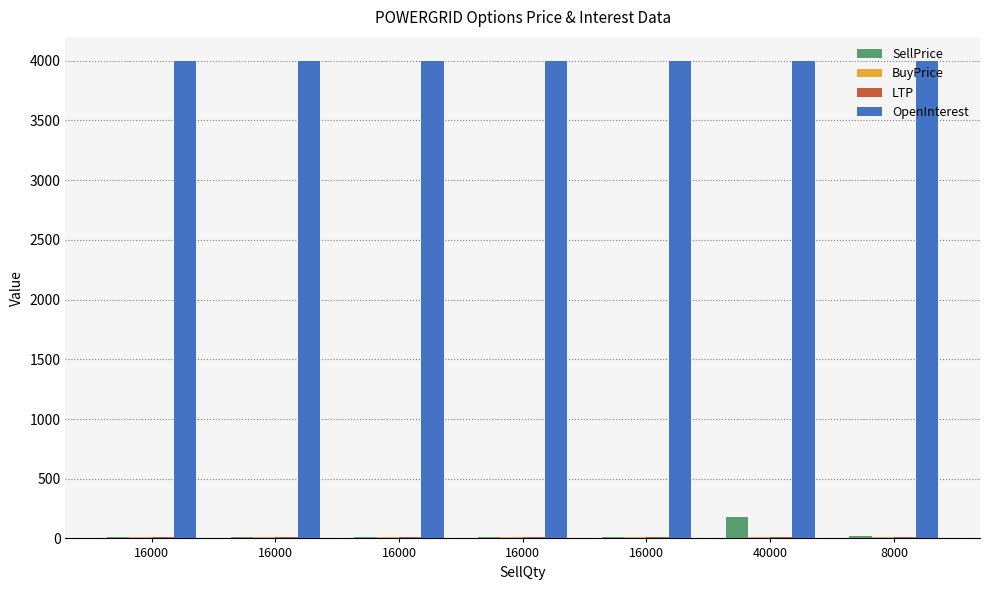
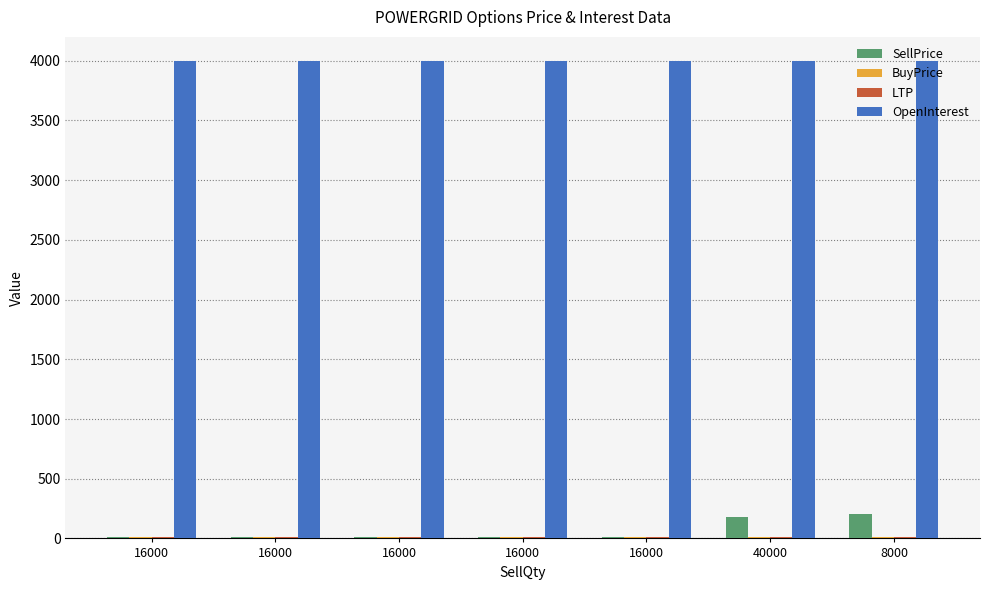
SellPrice, 8000: 20 -> 200
